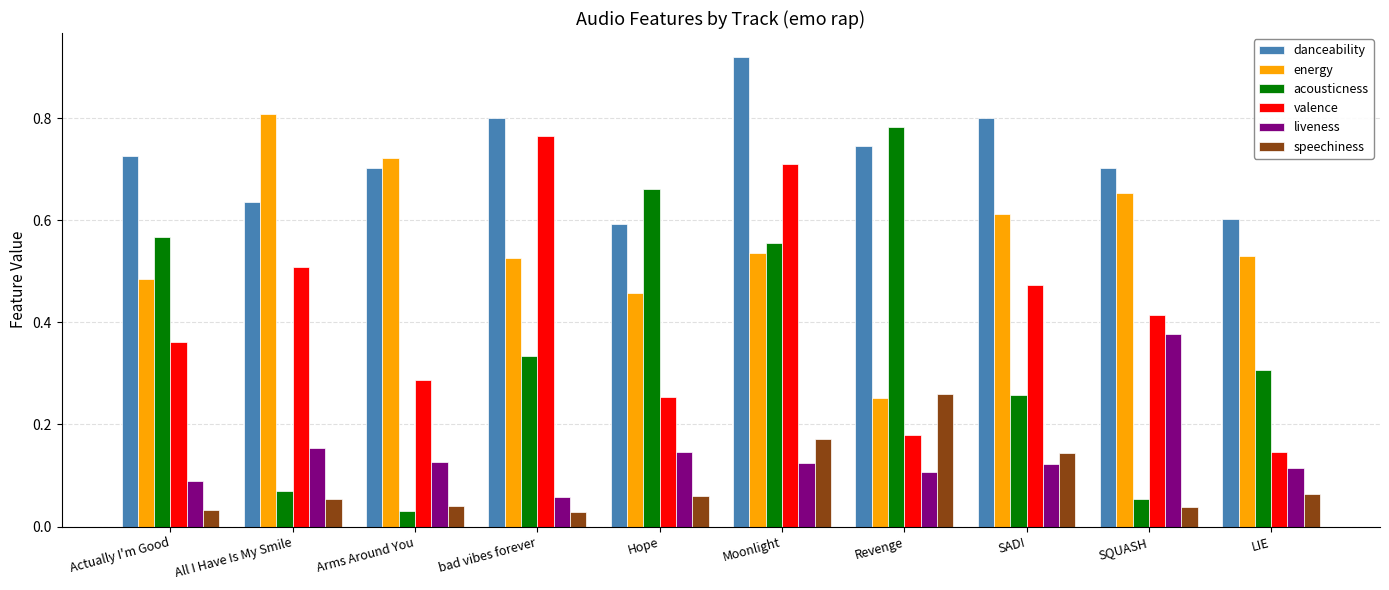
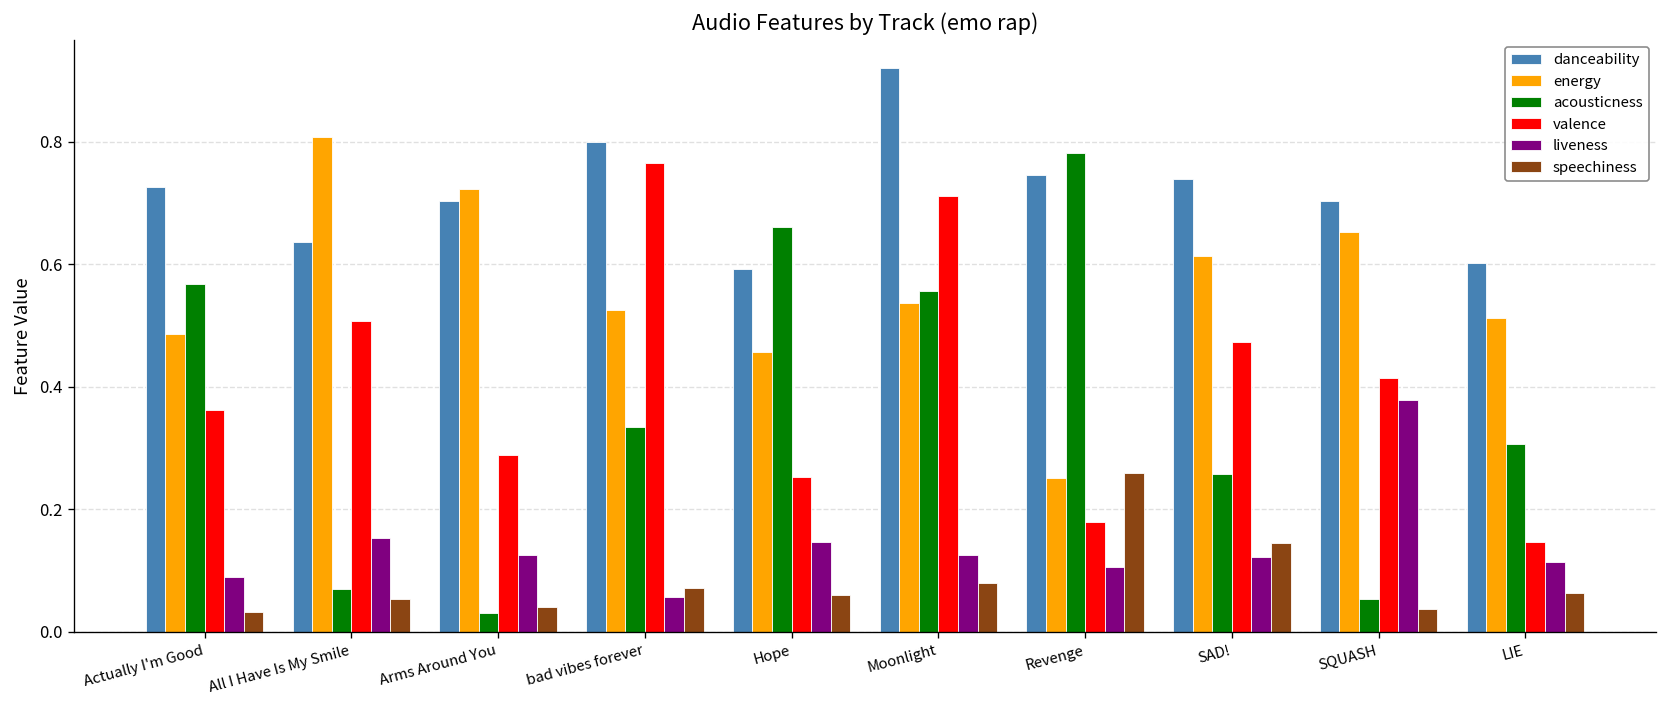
speechiness, bad vibes forever: 0.03 -> 0.07
speechiness, Moonlight: 0.17 -> 0.08
danceability, SAD!: 0.80 -> 0.74
energy, LIE: 0.53 -> 0.51
